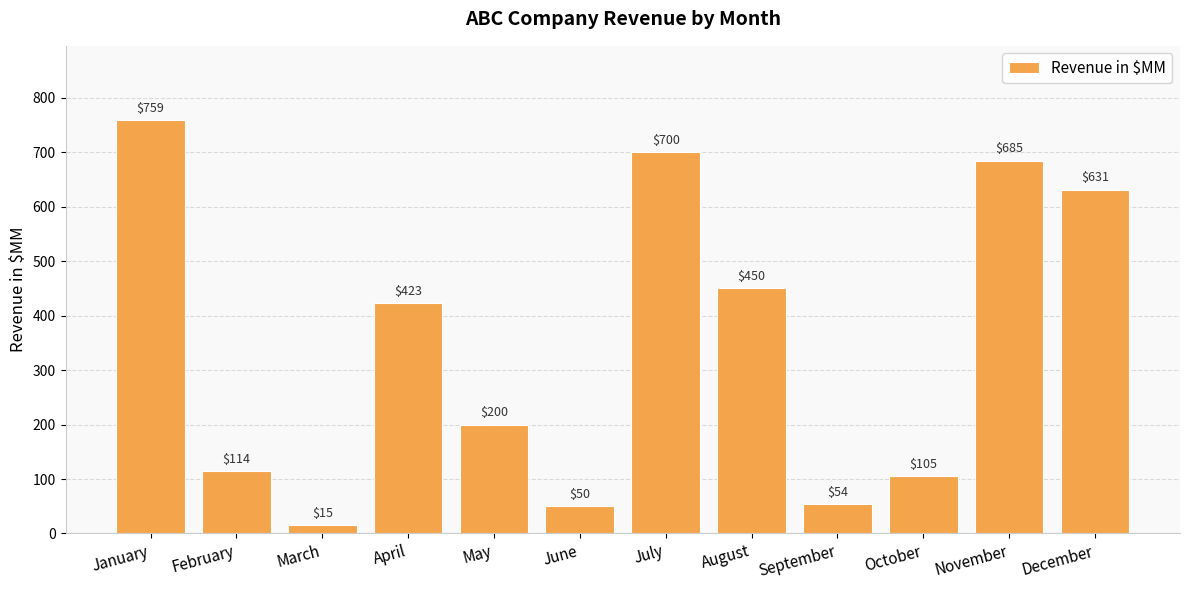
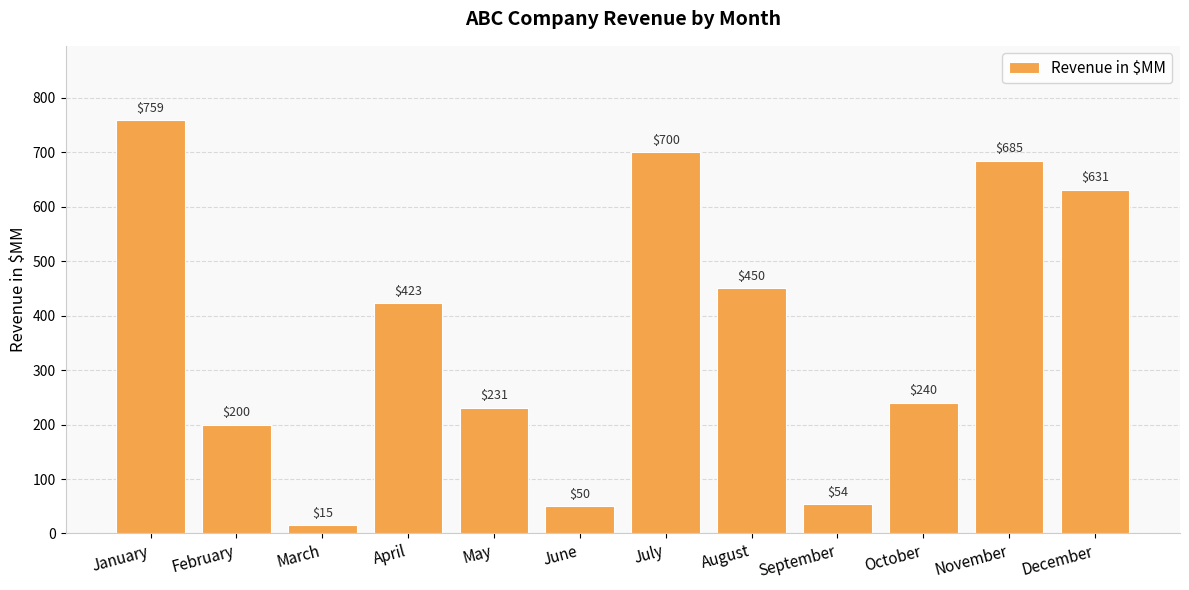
February: $114 -> $200
May: $200 -> $231
October: $105 -> $240
